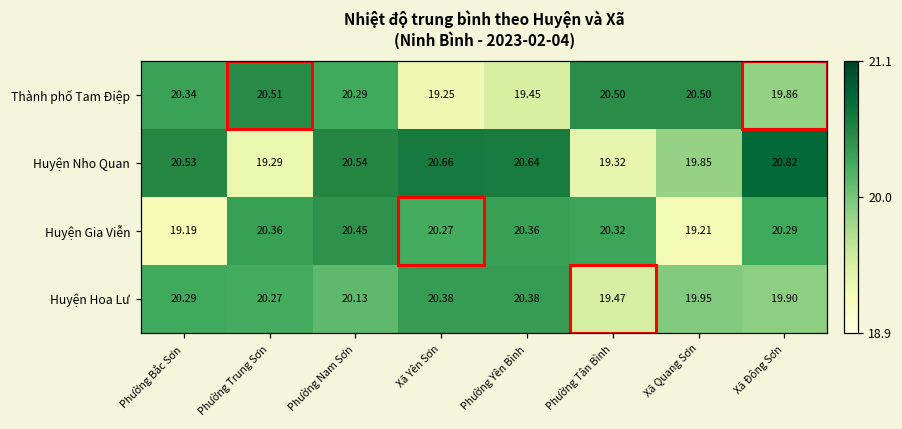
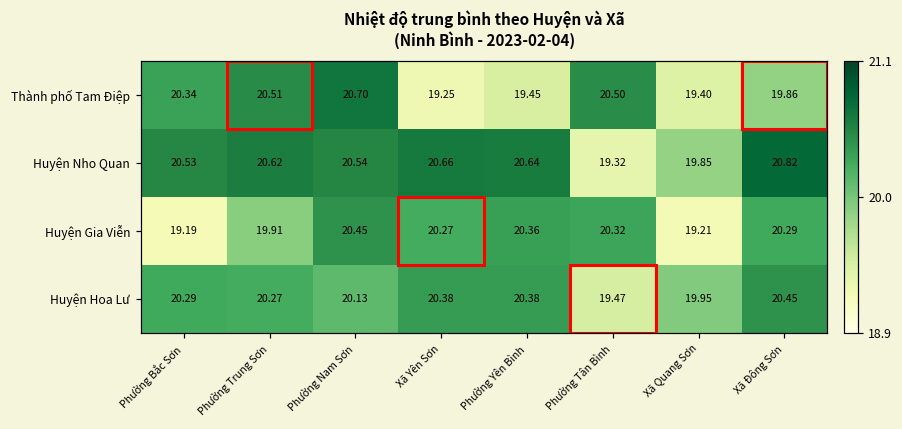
Thành phố Tam Điệp, Phường Nam Sơn: 20.29 -> 20.70
Thành phố Tam Điệp, Xã Quang Sơn: 20.50 -> 19.40
Huyện Nho Quan, Phường Trung Sơn: 19.29 -> 20.62
Huyện Gia Viễn, Phường Trung Sơn: 20.36 -> 19.91
Huyện Hoa Lư, Xã Đông Sơn: 19.90 -> 20.45
